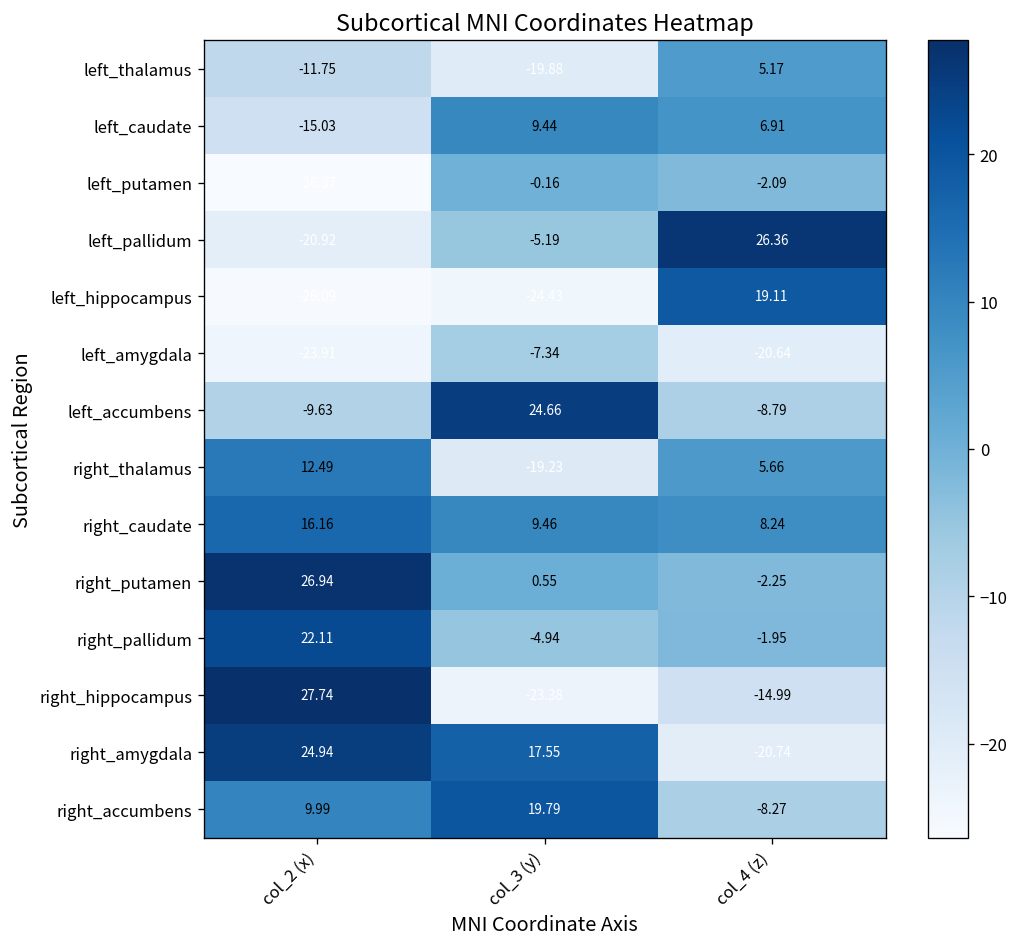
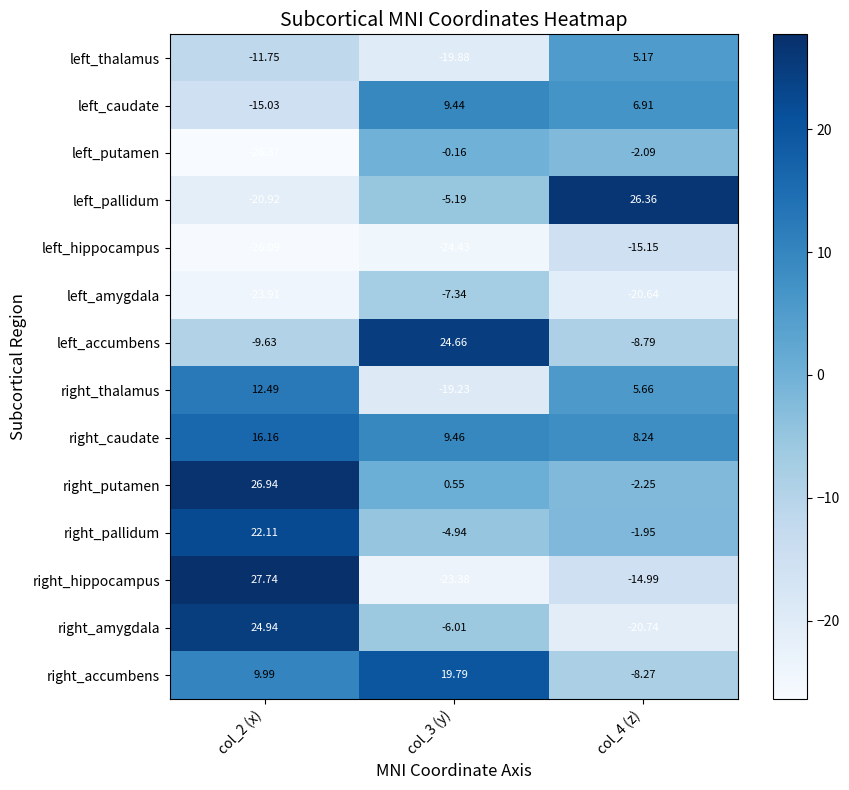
left_hippocampus, col_4 (z): 19.11 -> -15.15
right_amygdala, col_3 (y): 17.55 -> -6.01
